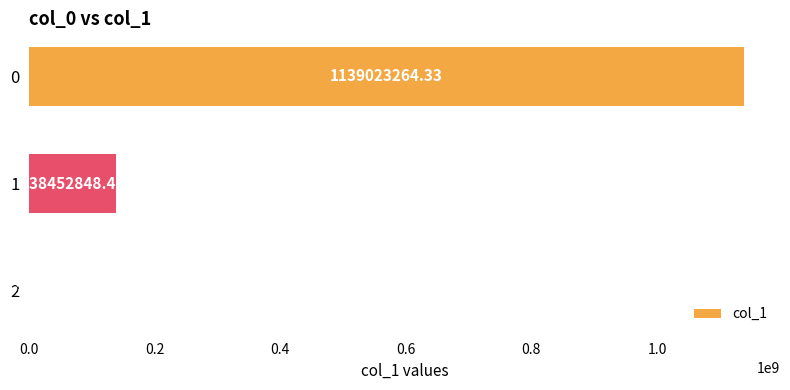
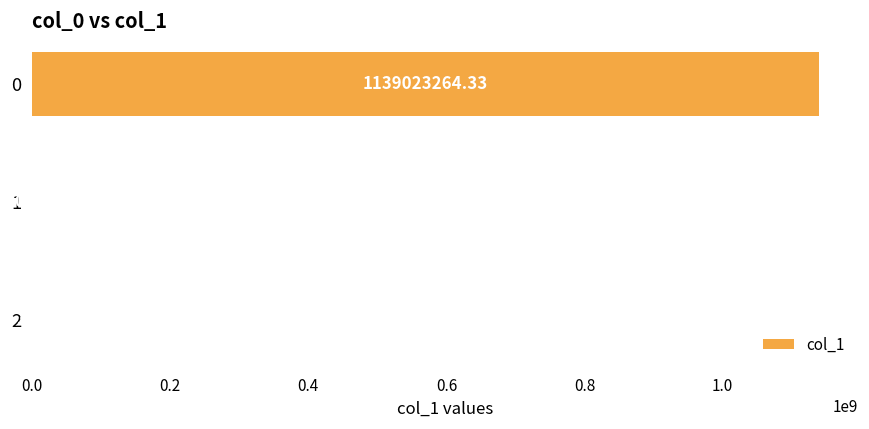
1: 140000000 -> 0
